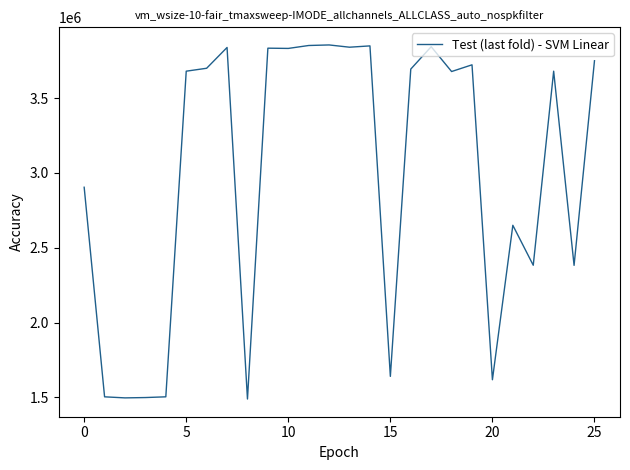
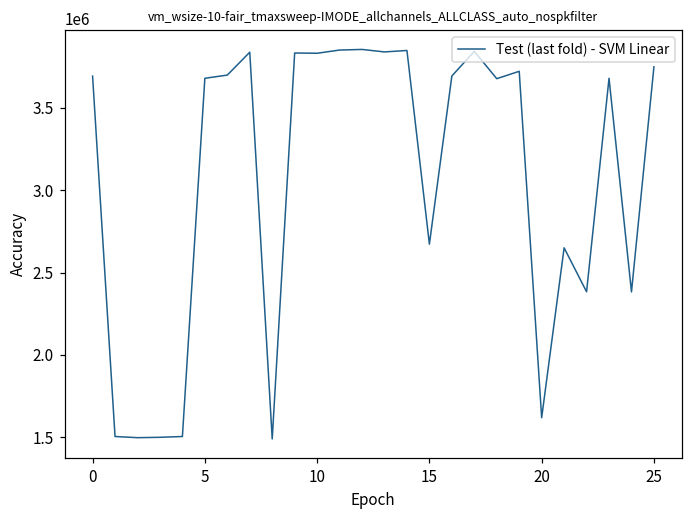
0: 2900000 -> 3690000
15: 1640000 -> 2670000
